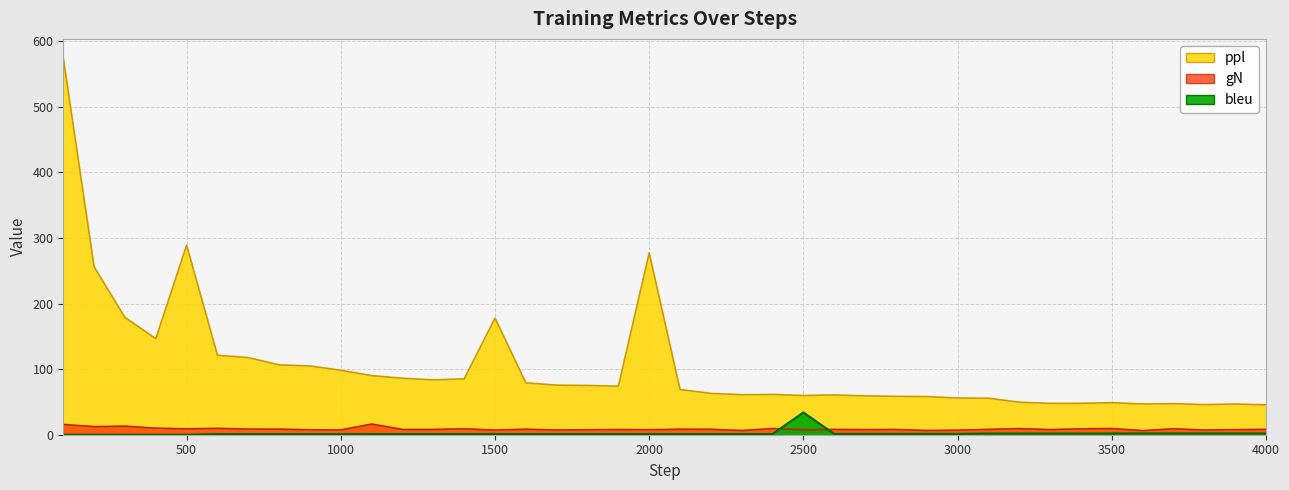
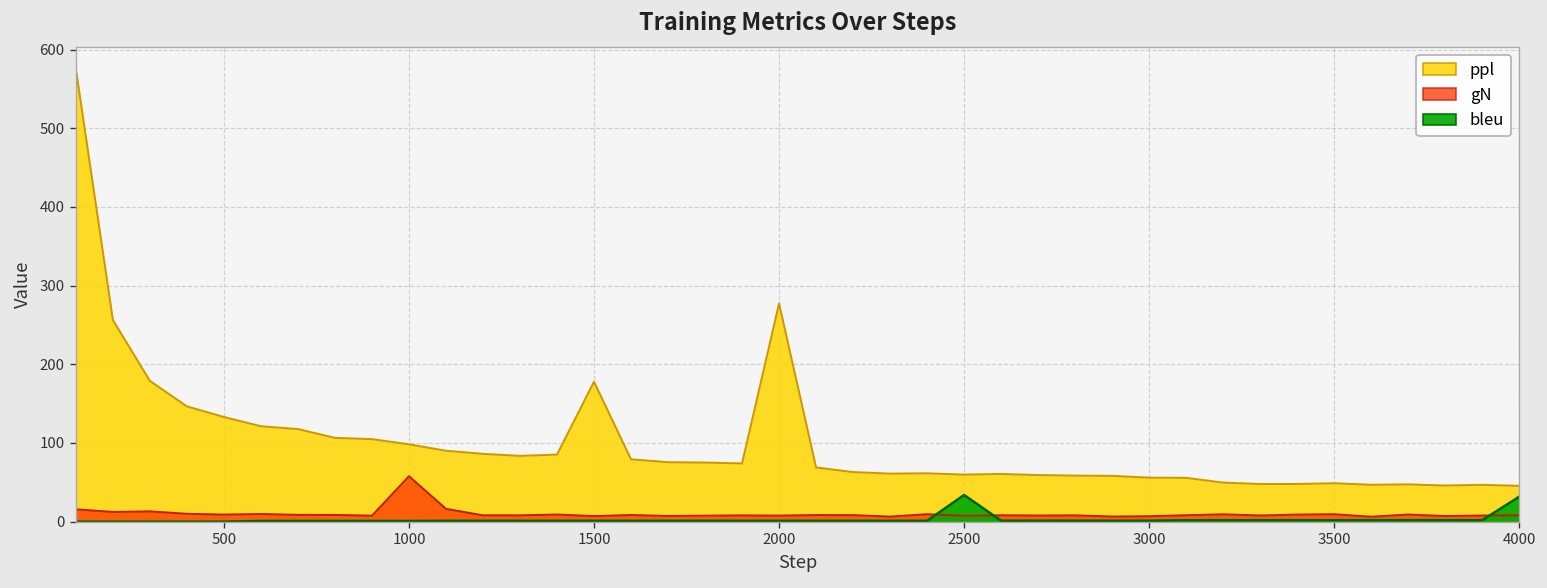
ppl, 500: 290 -> 130
gN, 1000: 10 -> 60
bleu, 4000: 0 -> 30
